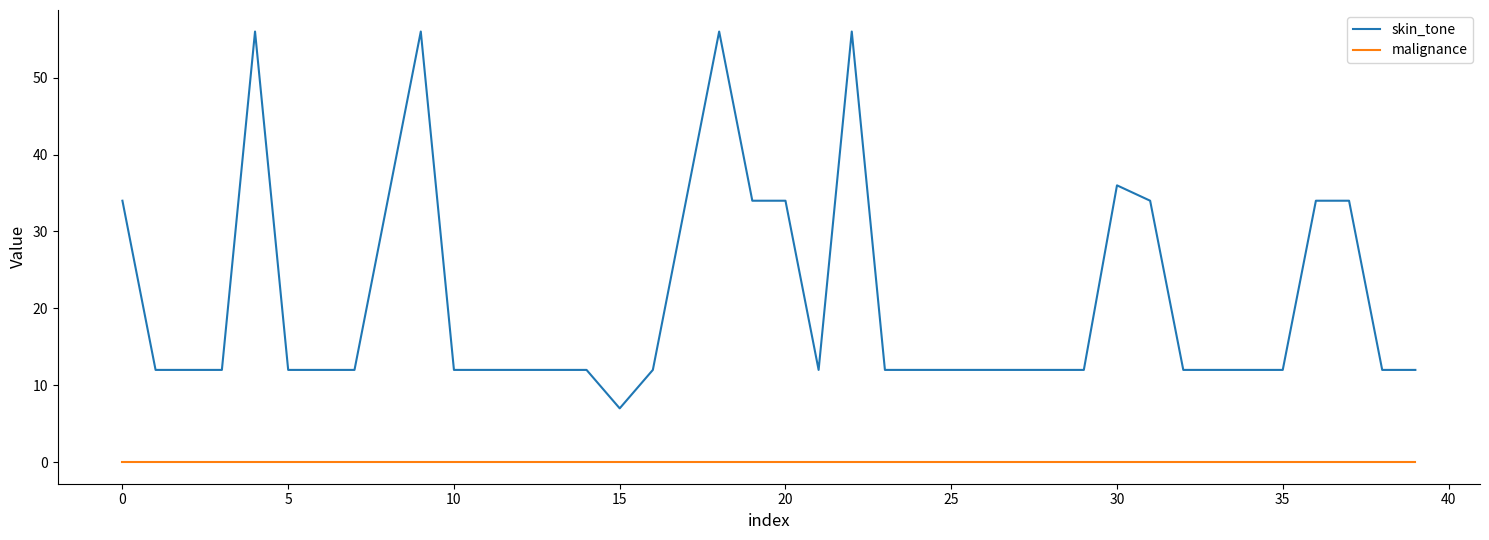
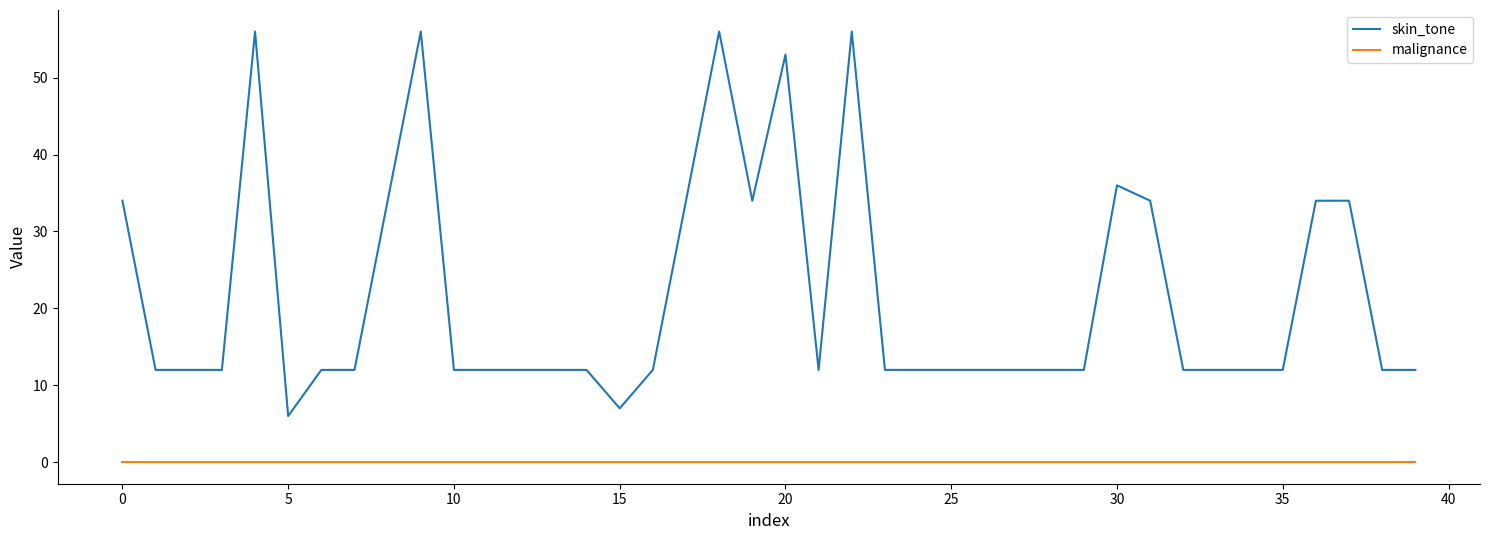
skin_tone, 5: 12 -> 6
skin_tone, 20: 34 -> 53
